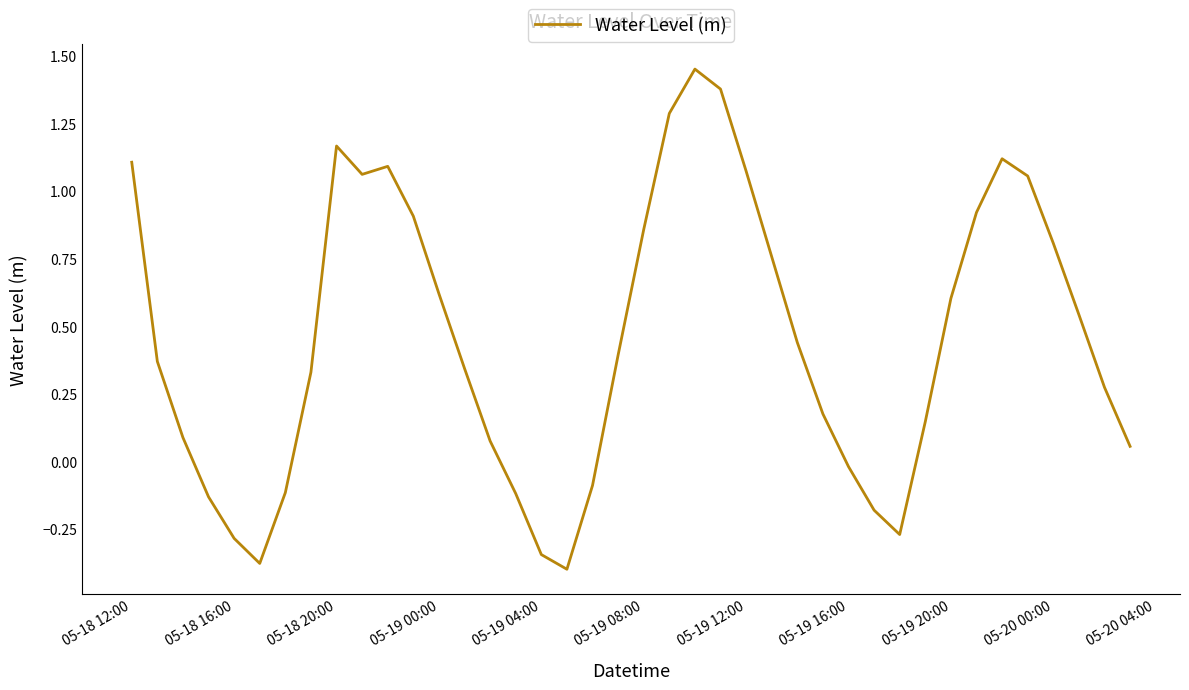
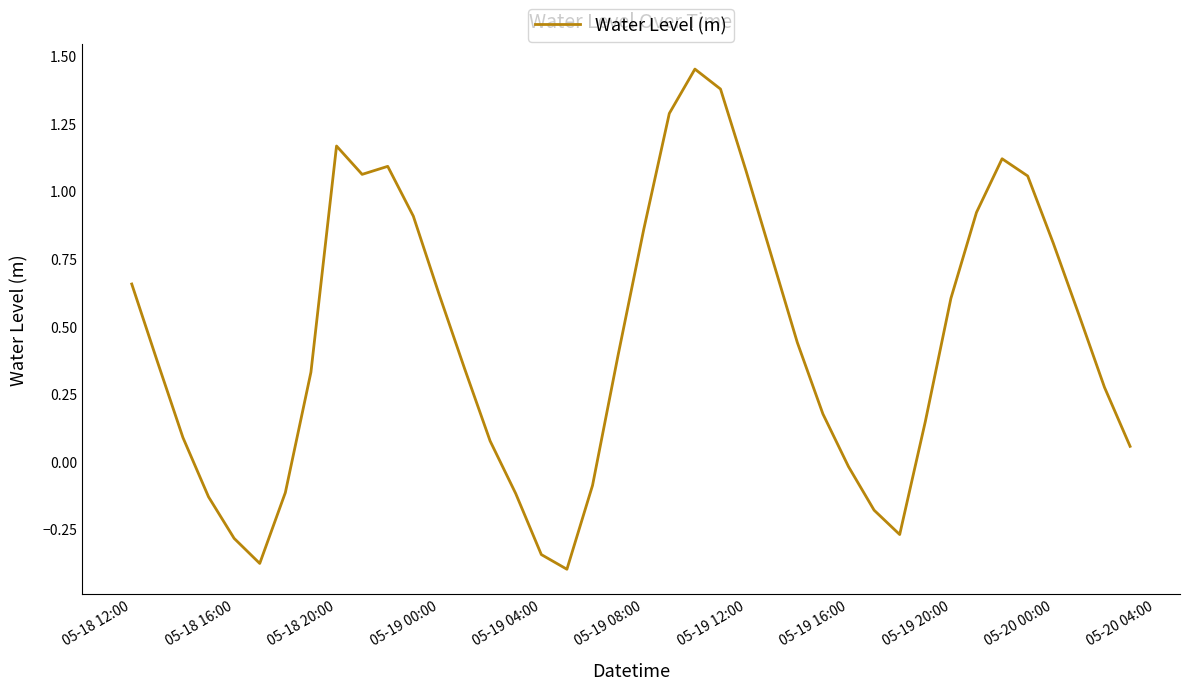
05-18 12:00: 1.11 -> 0.66
